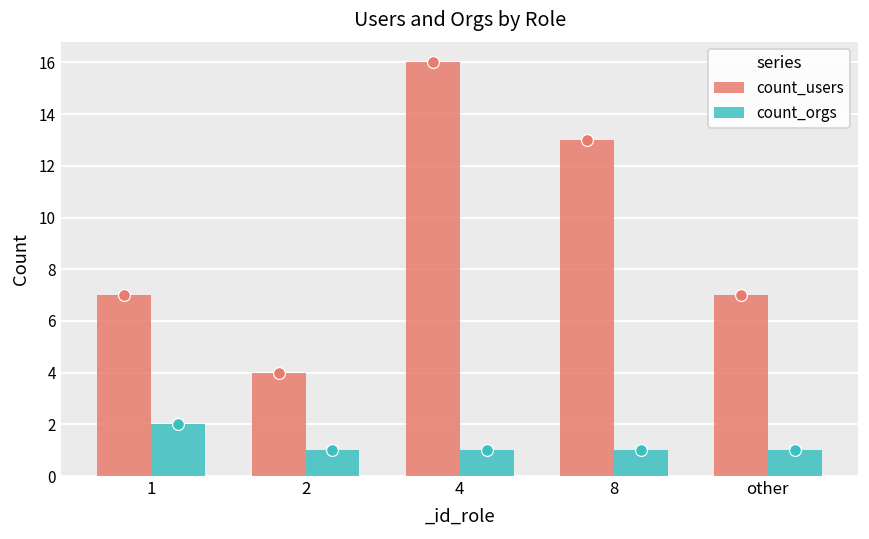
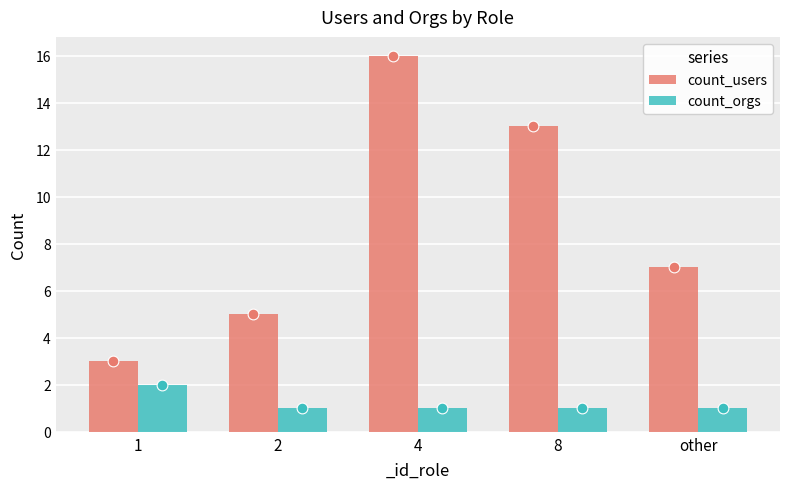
count_users, 1: 7 -> 3
count_users, 2: 4 -> 5
